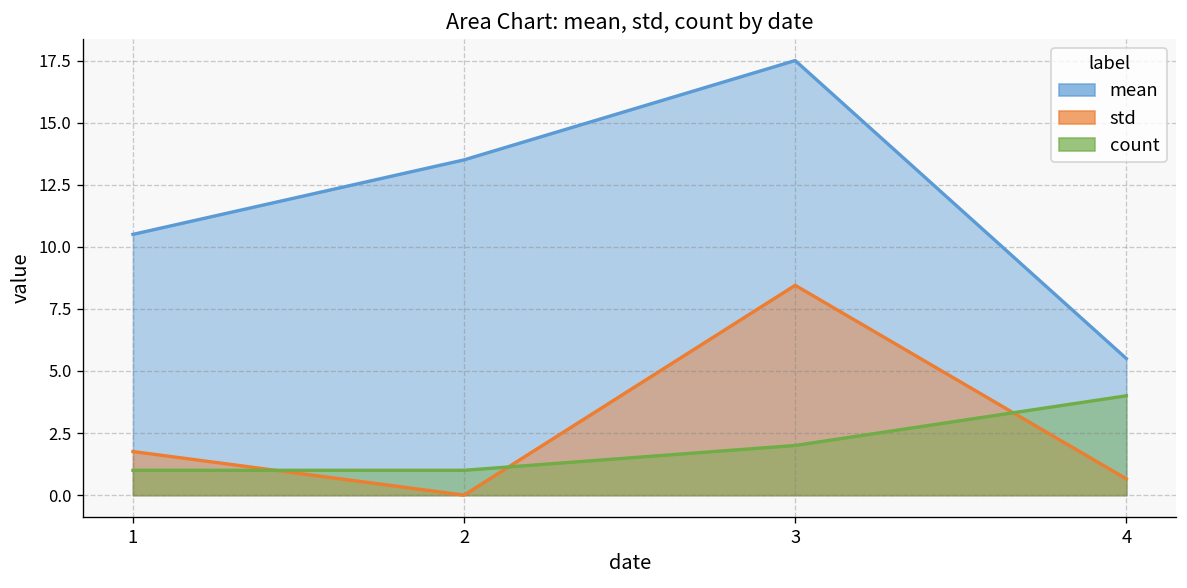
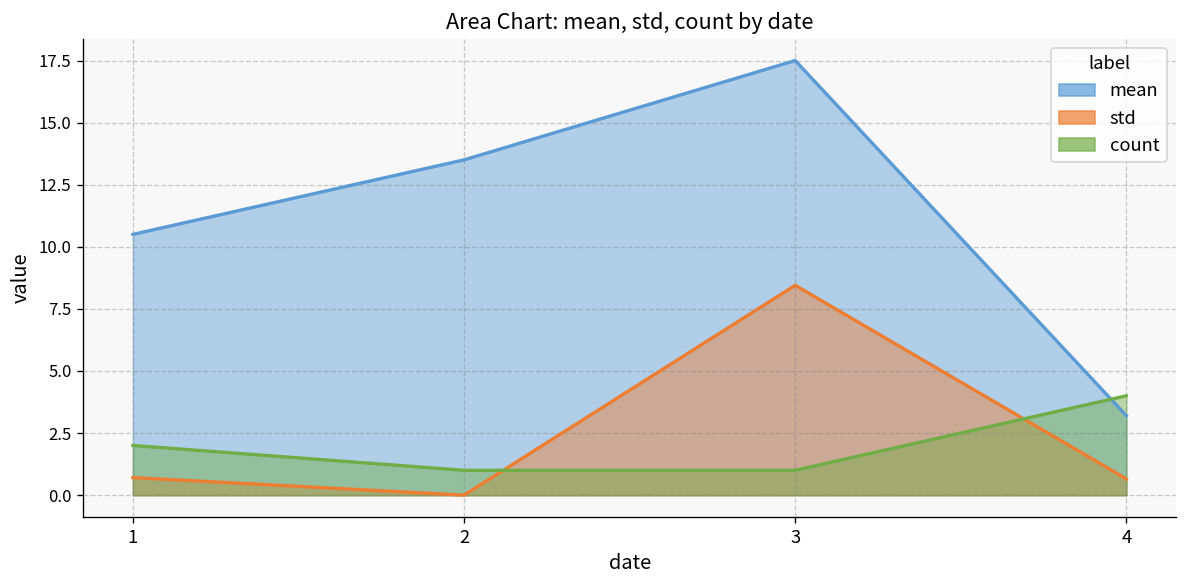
std, 1: 1.8 -> 0.7
count, 1: 1 -> 2
count, 3: 2 -> 1
mean, 4: 5.5 -> 3.2
